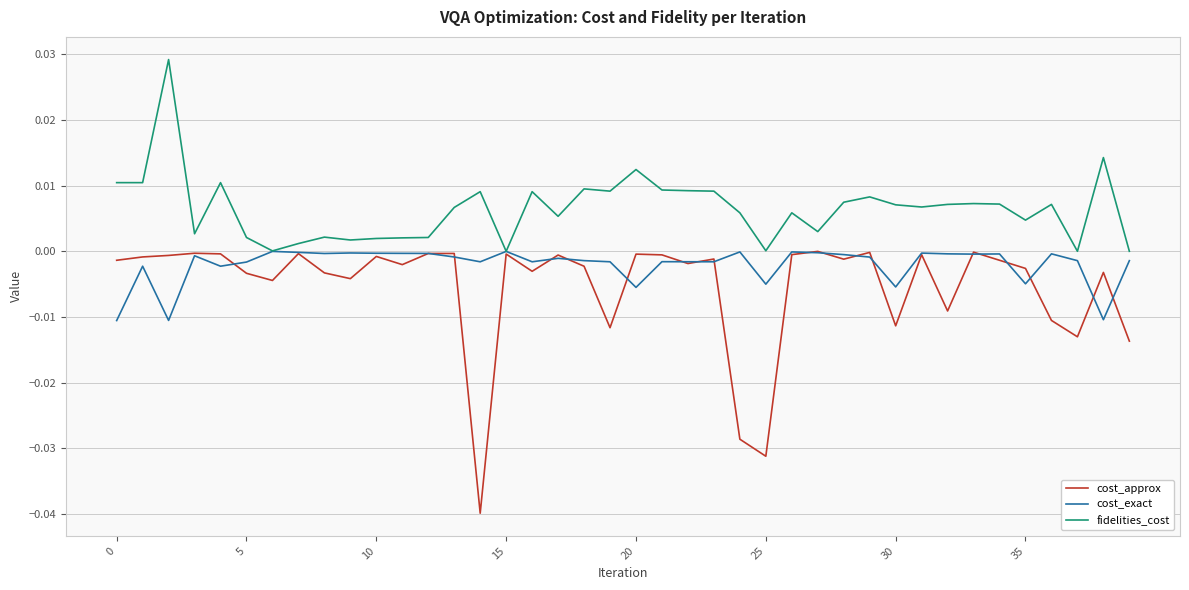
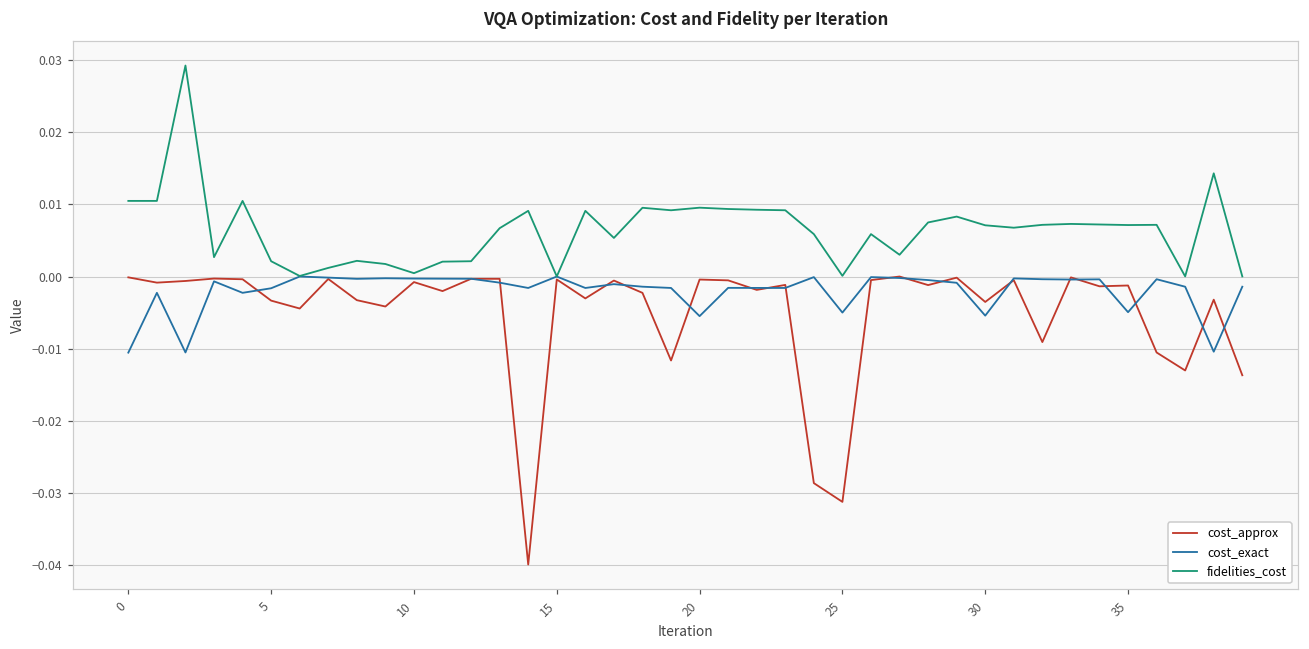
cost_approx, 0: -0.001 -> 0.000
fidelities_cost, 10: 0.002 -> 0.000
fidelities_cost, 20: 0.012 -> 0.010
cost_approx, 30: -0.011 -> -0.004
cost_approx, 35: -0.003 -> -0.001
fidelities_cost, 35: 0.005 -> 0.007
